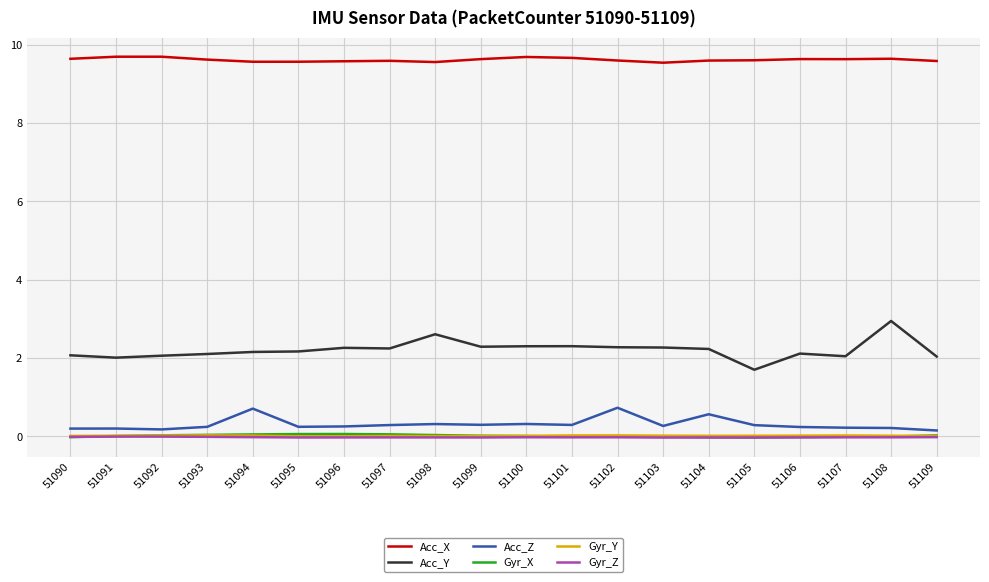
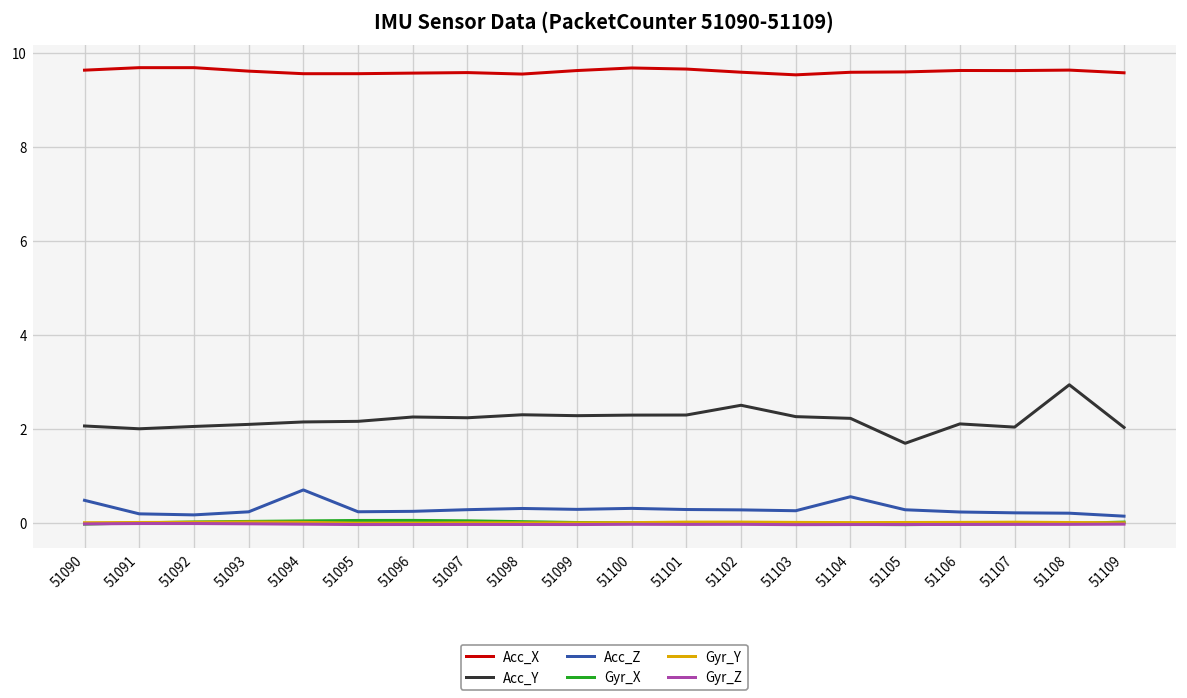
Acc_Z, 51090: 0.2 -> 0.5
Acc_Y, 51098: 2.6 -> 2.3
Acc_Y, 51102: 2.3 -> 2.5
Acc_Z, 51102: 0.7 -> 0.3
